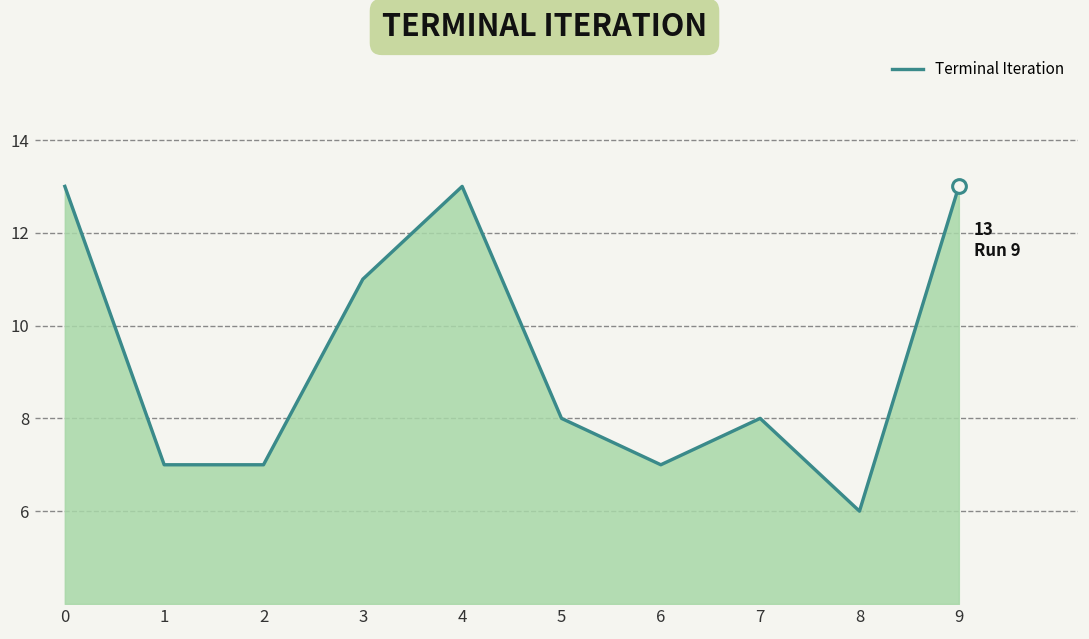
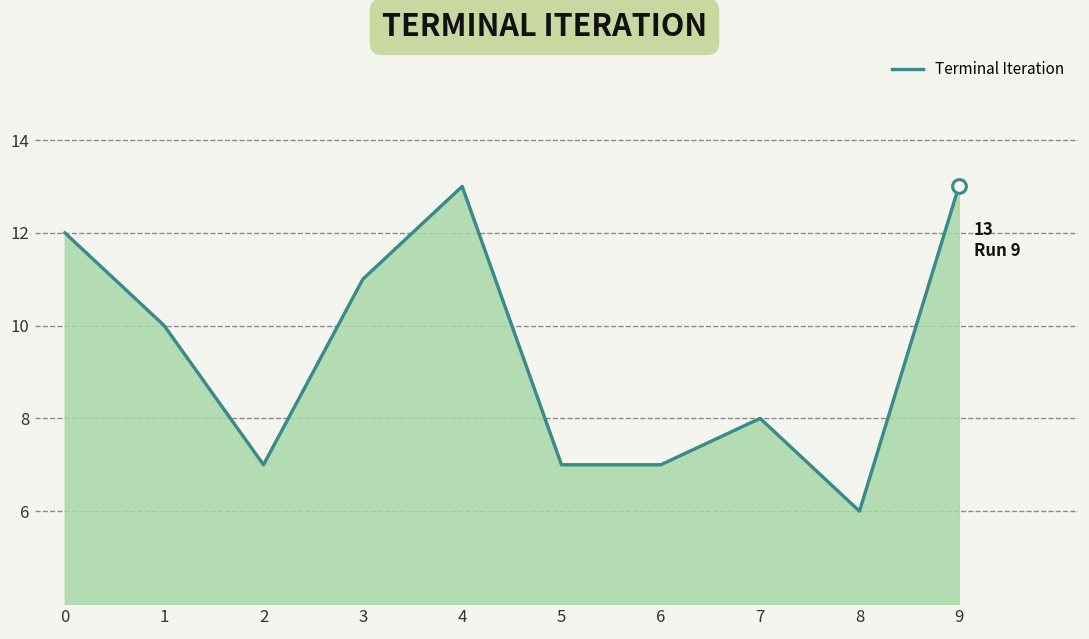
Terminal Iteration, 0: 13 -> 12
Terminal Iteration, 1: 7 -> 10
Terminal Iteration, 5: 8 -> 7
